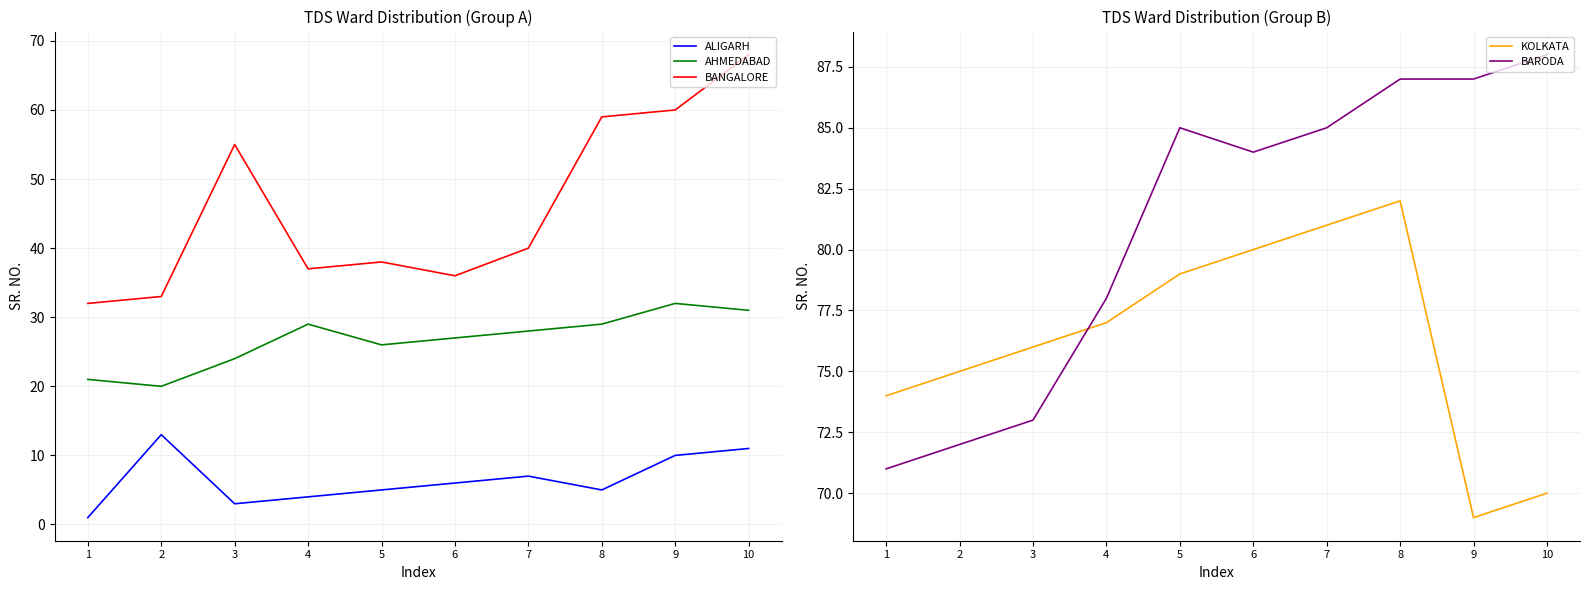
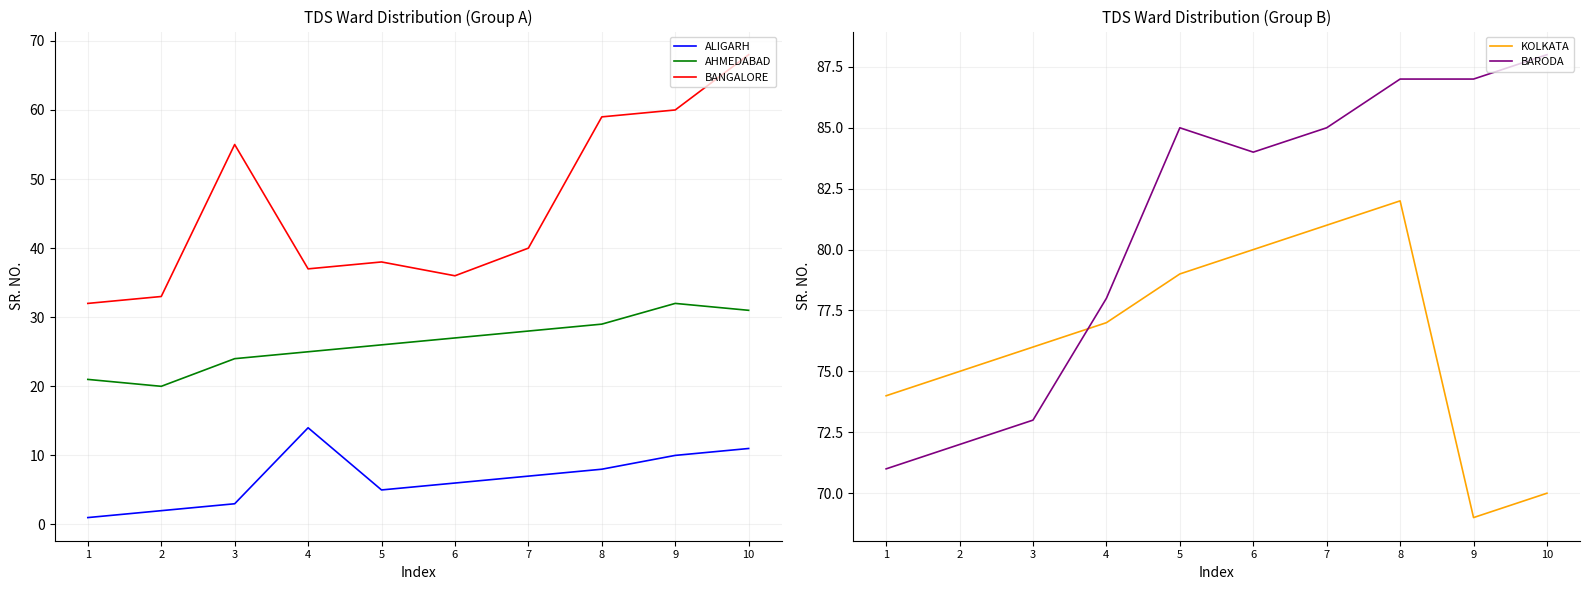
TDS Ward Distribution (Group A), ALIGARH, 2: 13 -> 2
TDS Ward Distribution (Group A), ALIGARH, 4: 4 -> 14
TDS Ward Distribution (Group A), AHMEDABAD, 4: 29 -> 25
TDS Ward Distribution (Group A), ALIGARH, 8: 5 -> 8
